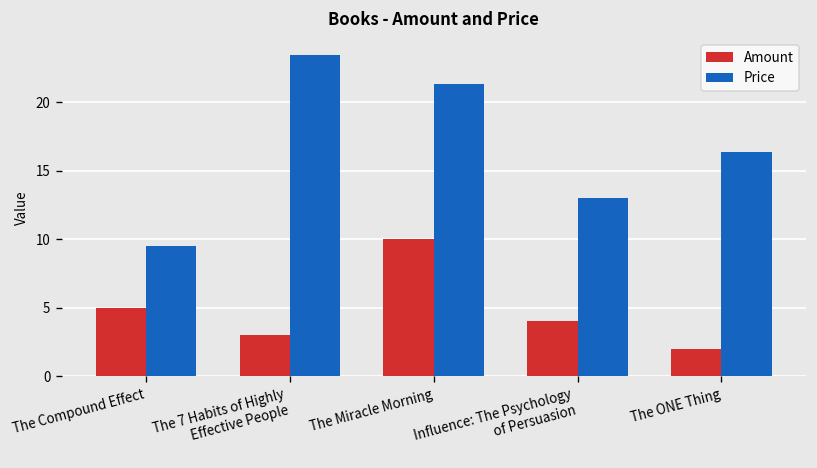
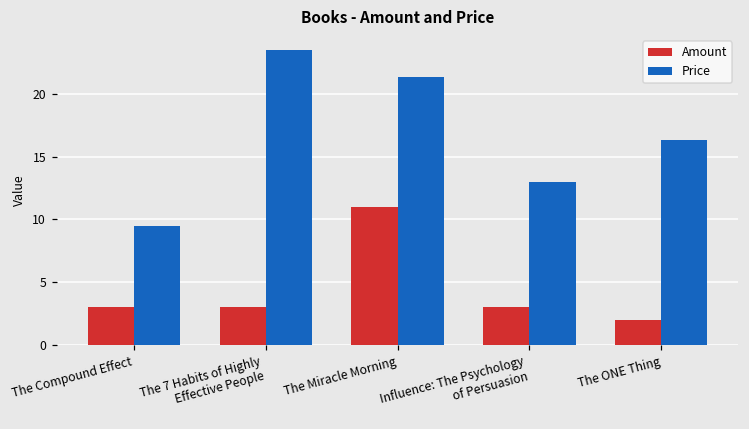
Amount, The Compound Effect: 5 -> 3
Amount, The Miracle Morning: 10 -> 11
Amount, Influence: The Psychology of Persuasion: 4 -> 3
